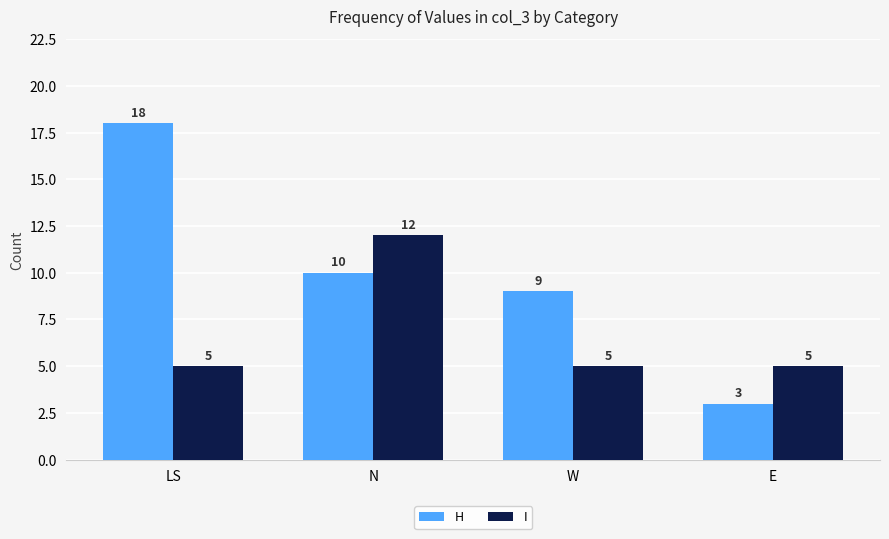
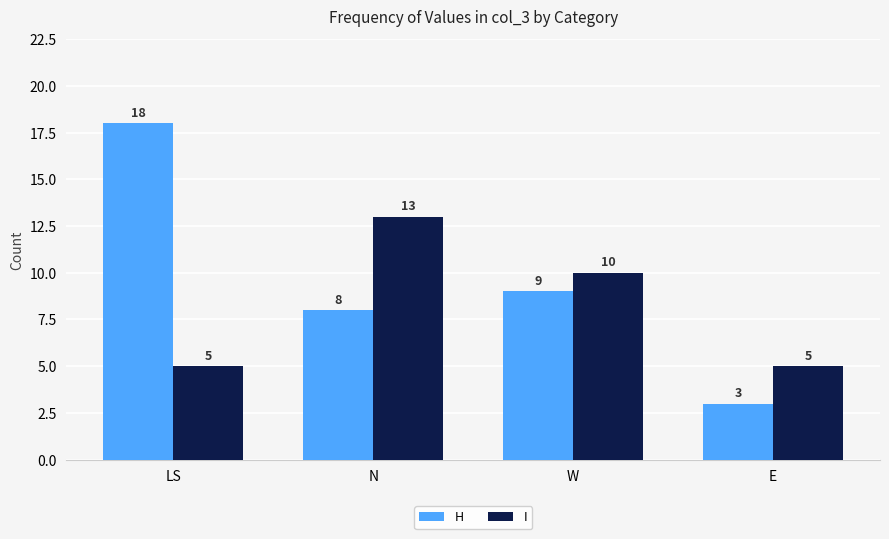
H, N: 10 -> 8
I, N: 12 -> 13
I, W: 5 -> 10
